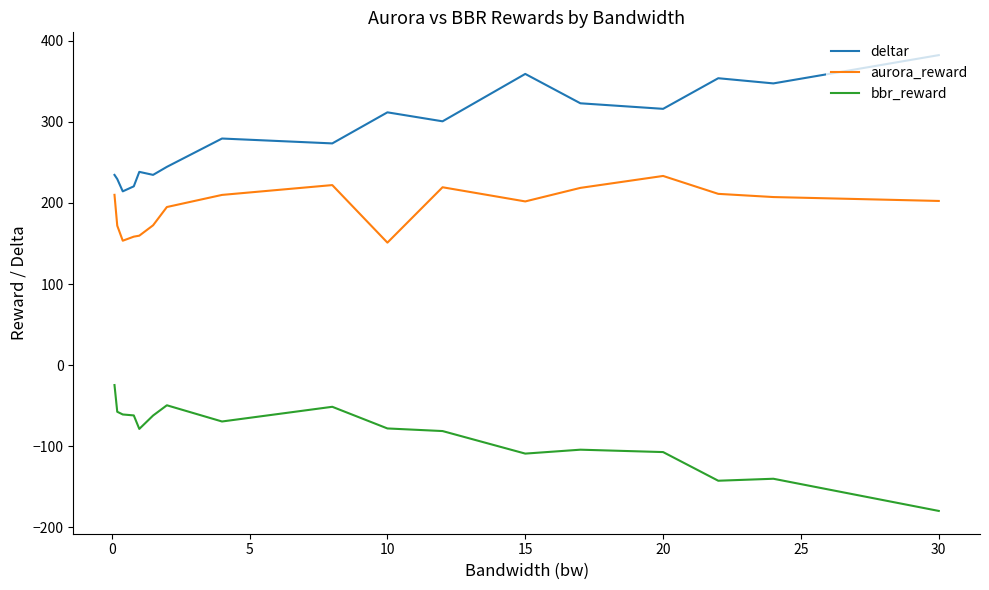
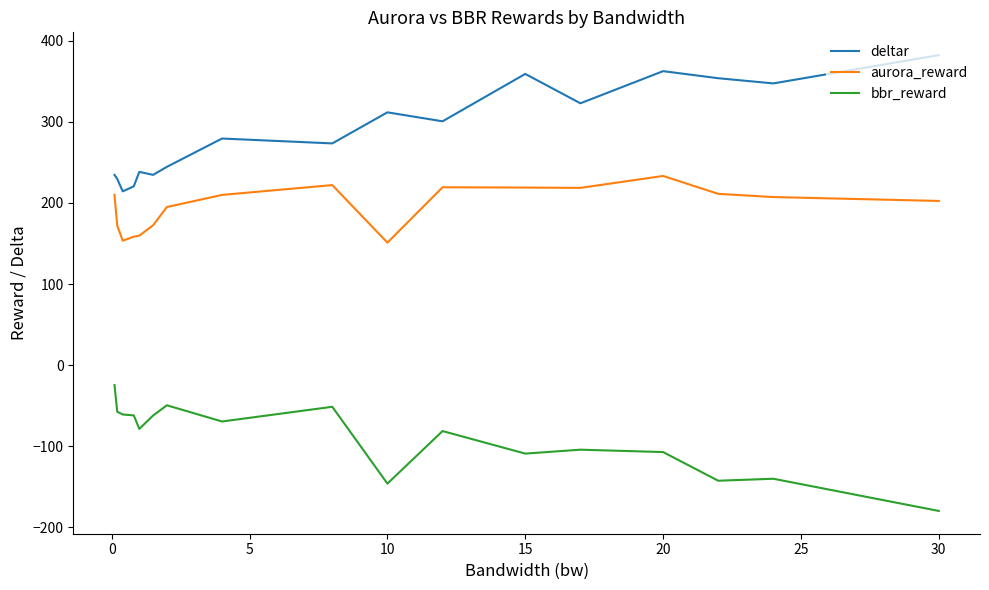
bbr_reward, 10: -80 -> -150
aurora_reward, 15: 200 -> 220
deltar, 20: 320 -> 360
